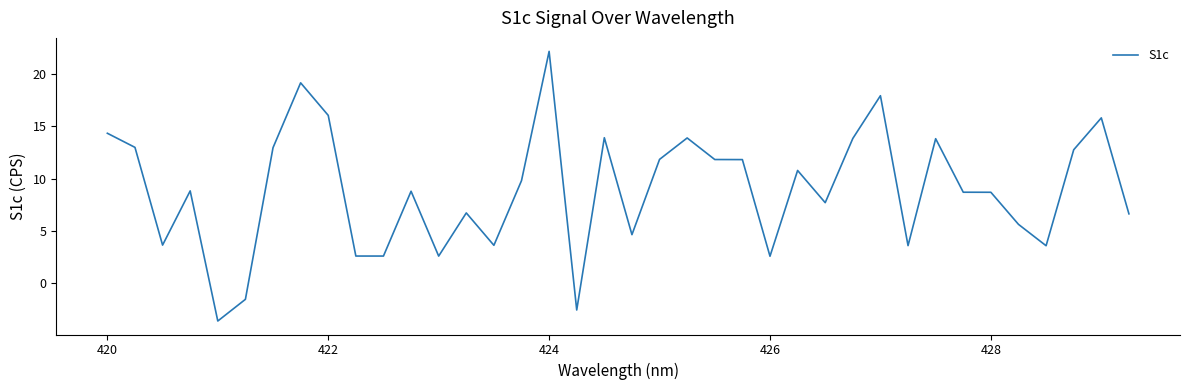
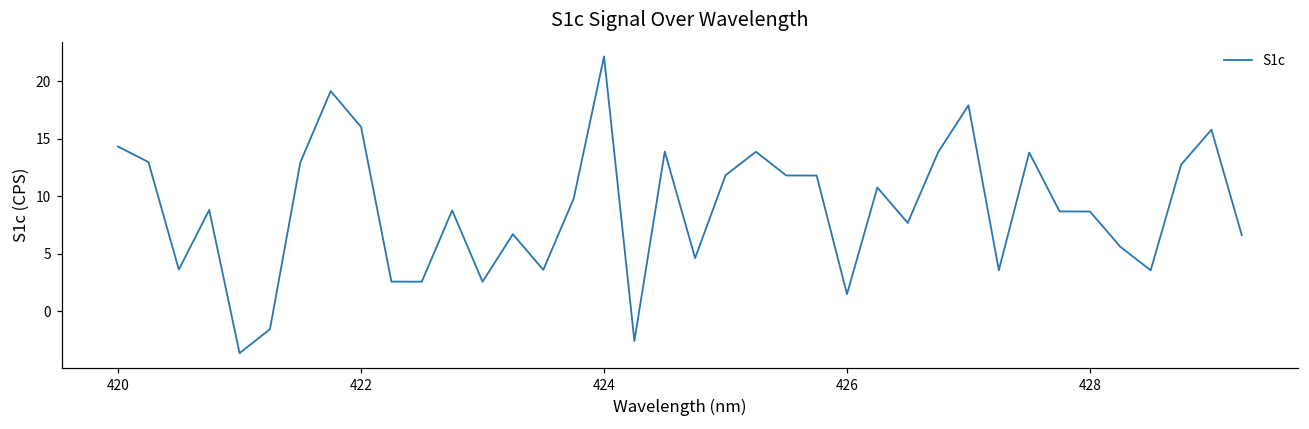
426: 2.6 -> 1.5
